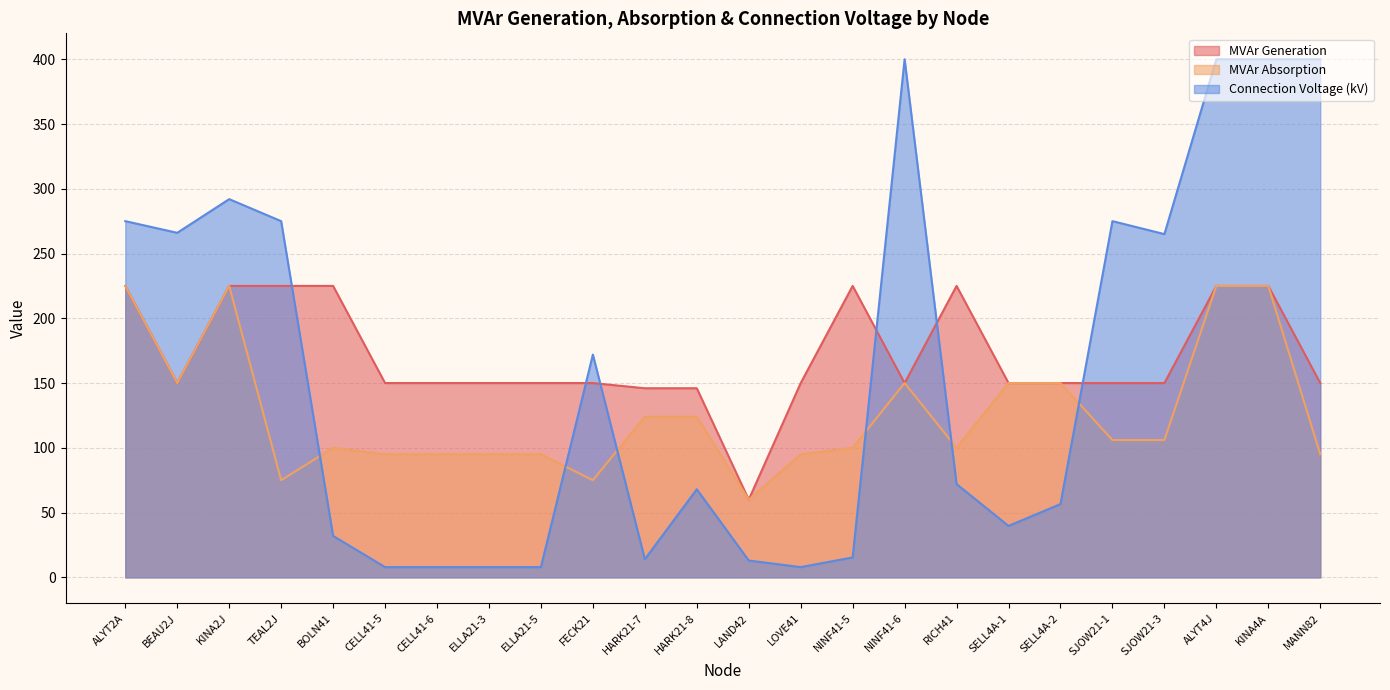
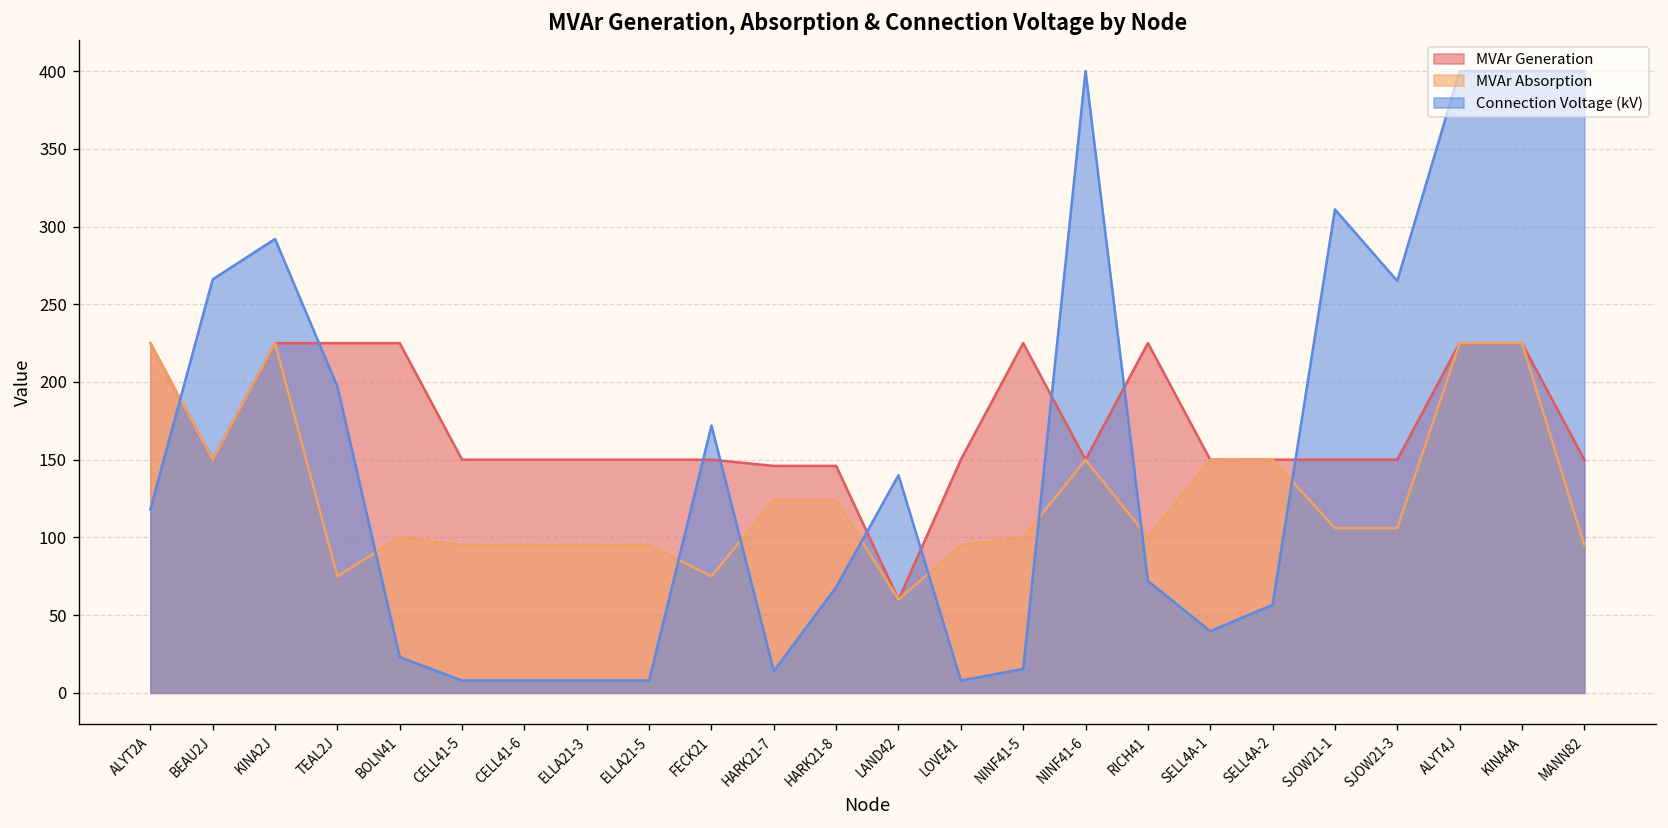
Connection Voltage (kV), ALYT2A: 275 -> 118
Connection Voltage (kV), TEAL2J: 275 -> 197
Connection Voltage (kV), BOLN41: 32 -> 23
Connection Voltage (kV), LAND42: 13 -> 140
Connection Voltage (kV), SJOW21-1: 275 -> 311
